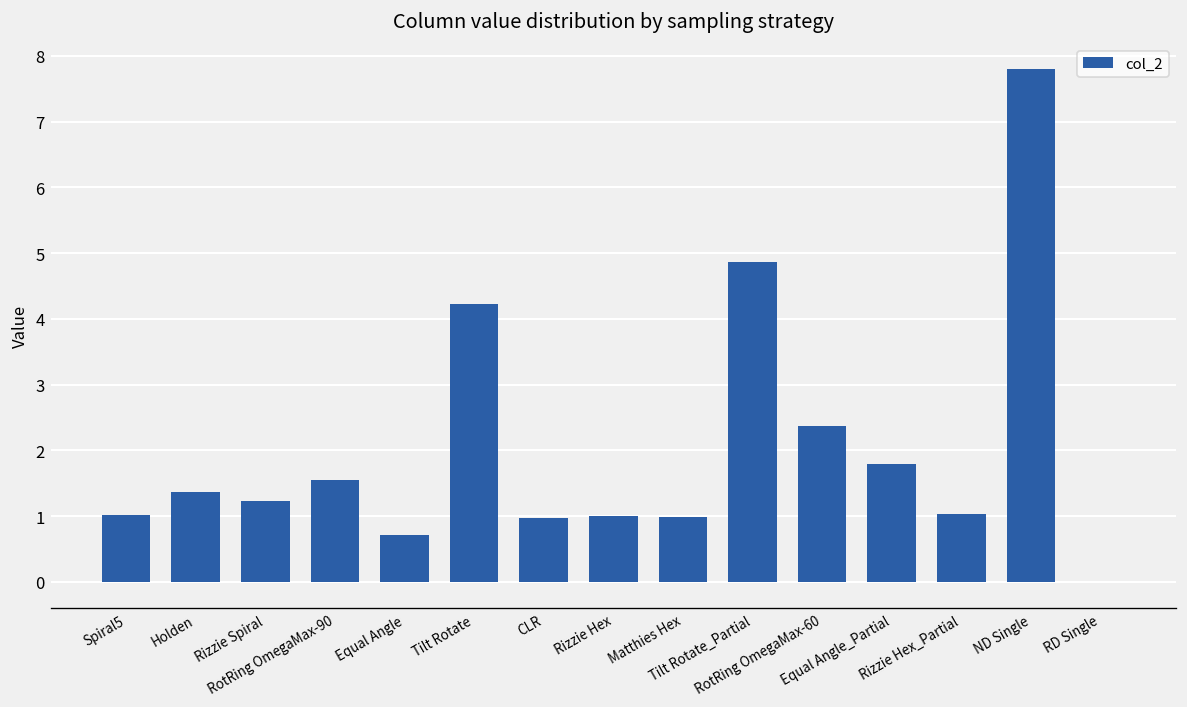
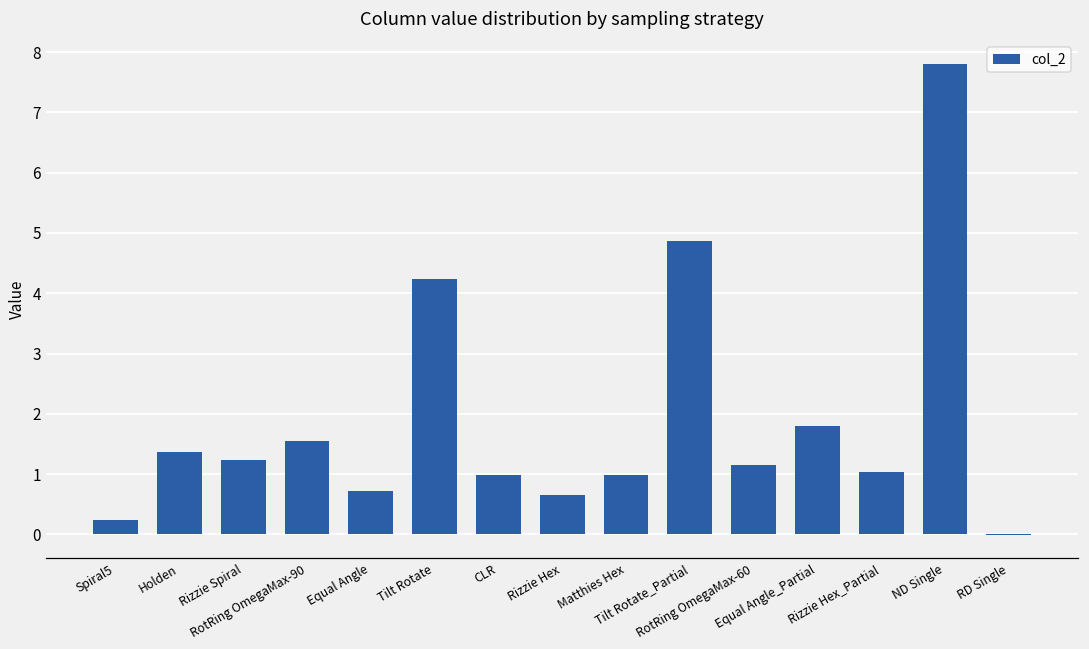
Spiral5: 1.0 -> 0.2
Rizzie Hex: 1.0 -> 0.7
RotRing OmegaMax-60: 2.4 -> 1.2
